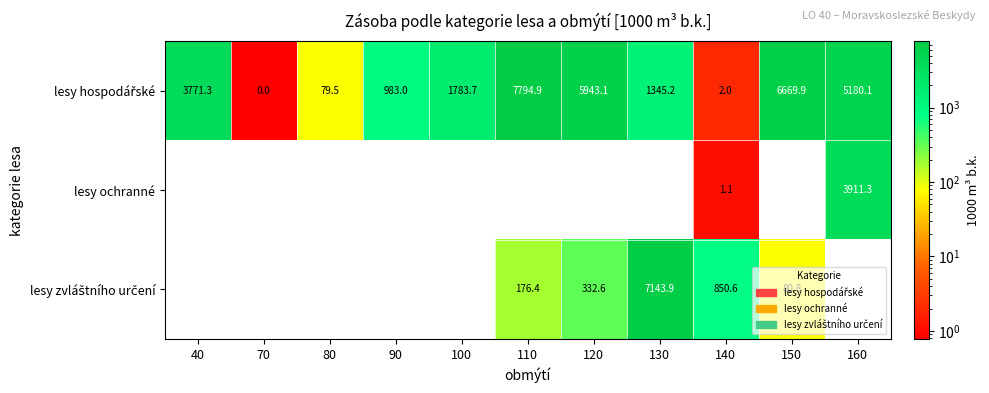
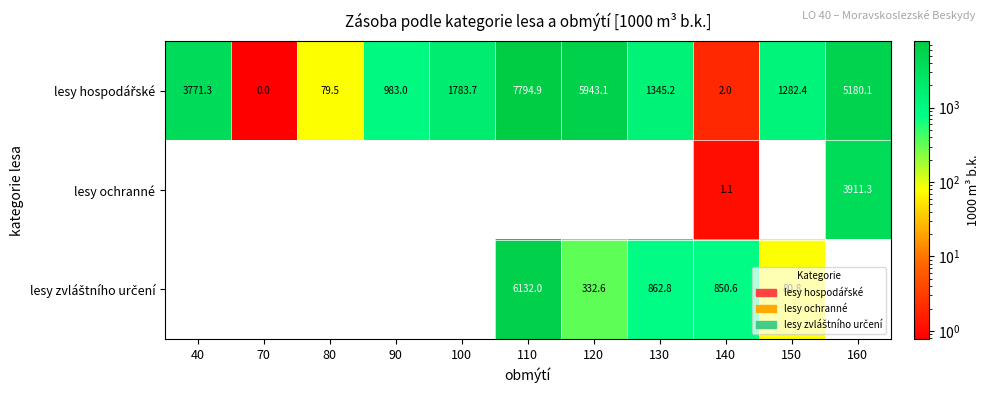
lesy hospodářské, 150: 6669.9 -> 1282.4
lesy zvláštního určení, 110: 176.4 -> 6132.0
lesy zvláštního určení, 130: 7143.9 -> 862.8
